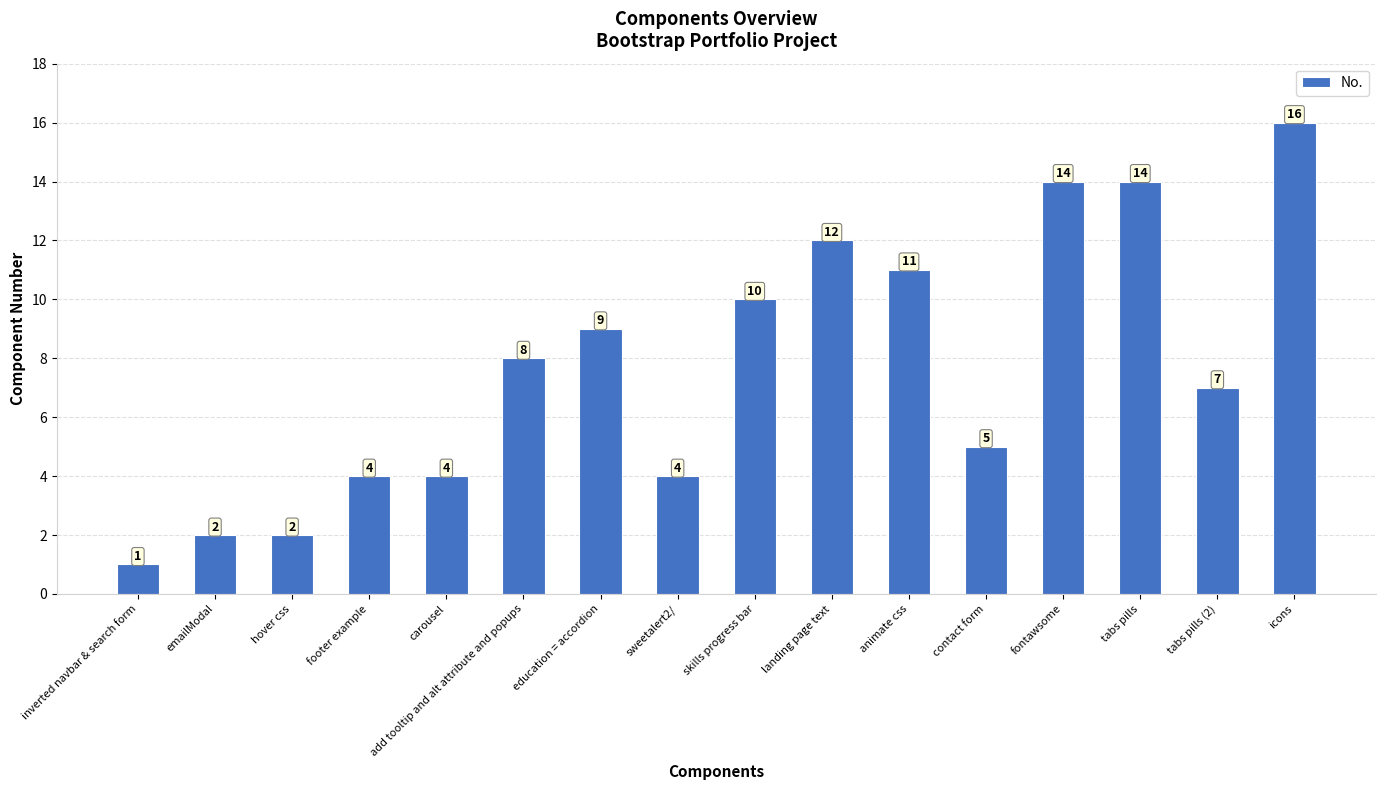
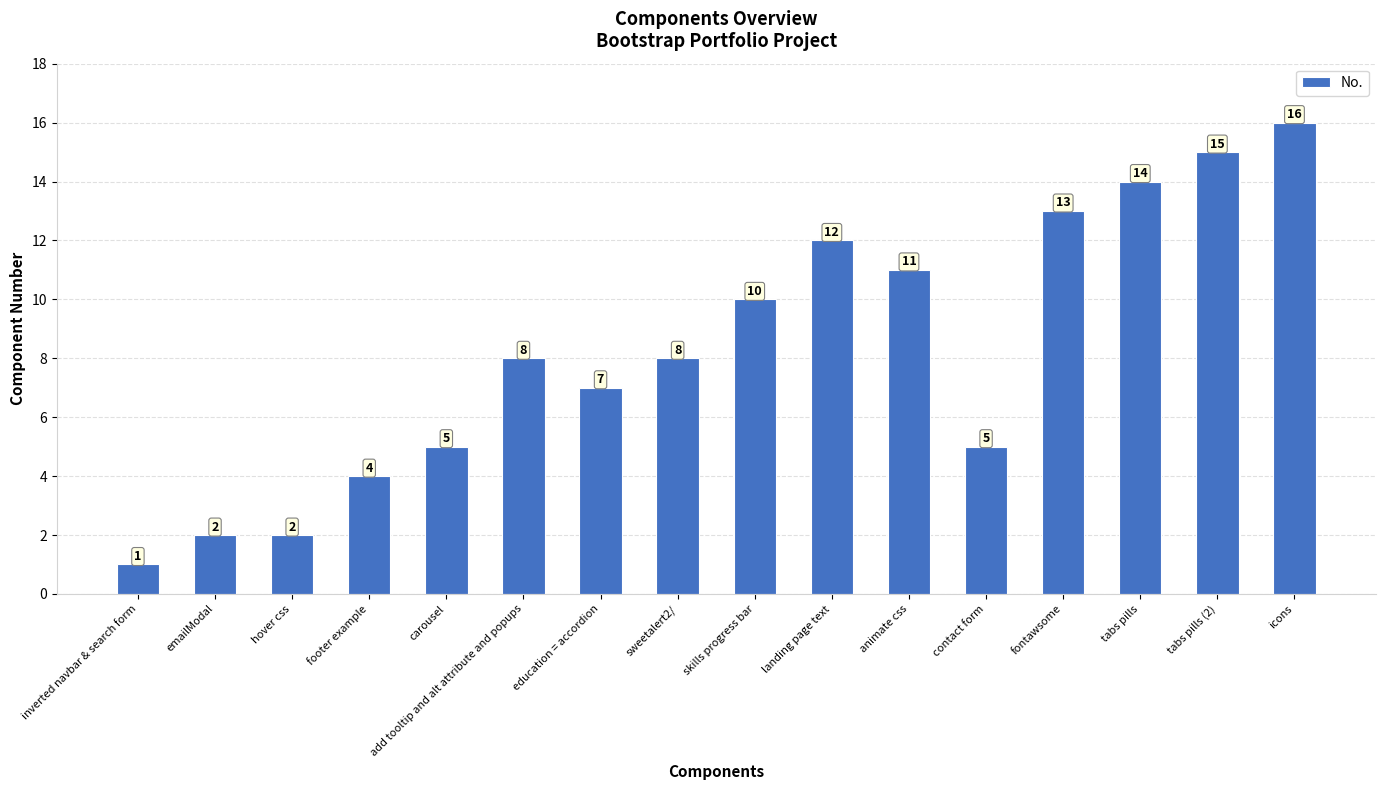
carousel: 4 -> 5
education = accordion: 9 -> 7
sweetalert2/: 4 -> 8
fontawsome: 14 -> 13
tabs pills (2): 7 -> 15
